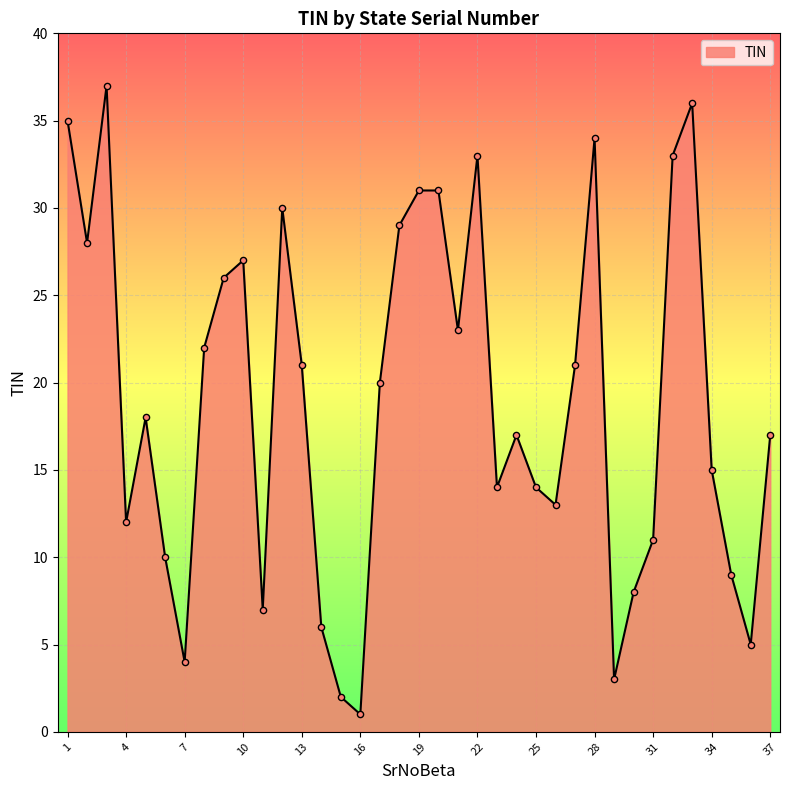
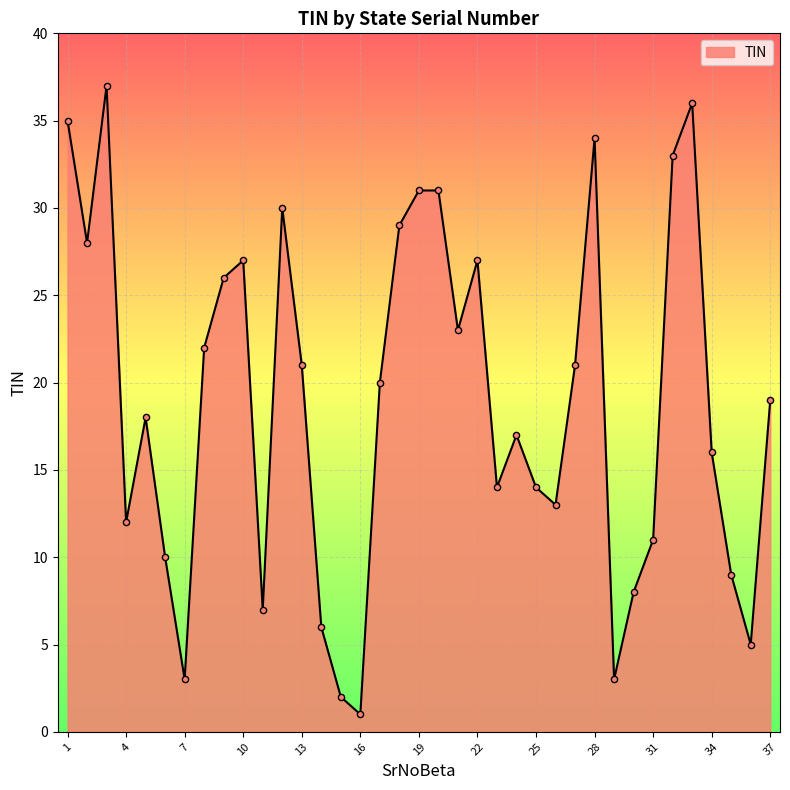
7: 4 -> 3
22: 33 -> 27
34: 15 -> 16
37: 17 -> 19
